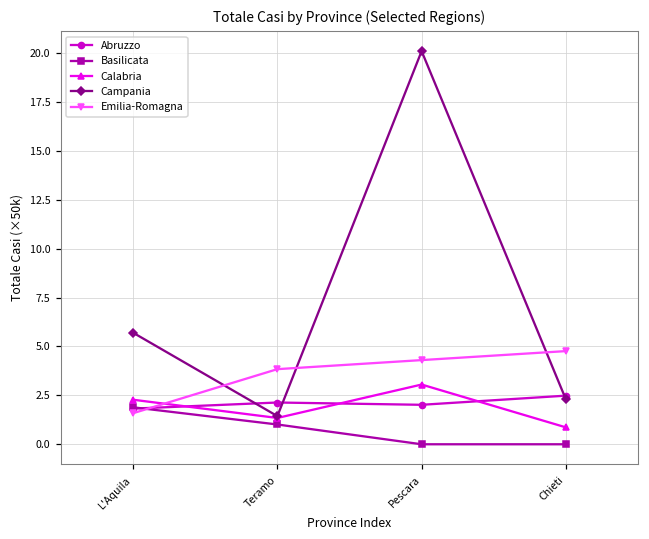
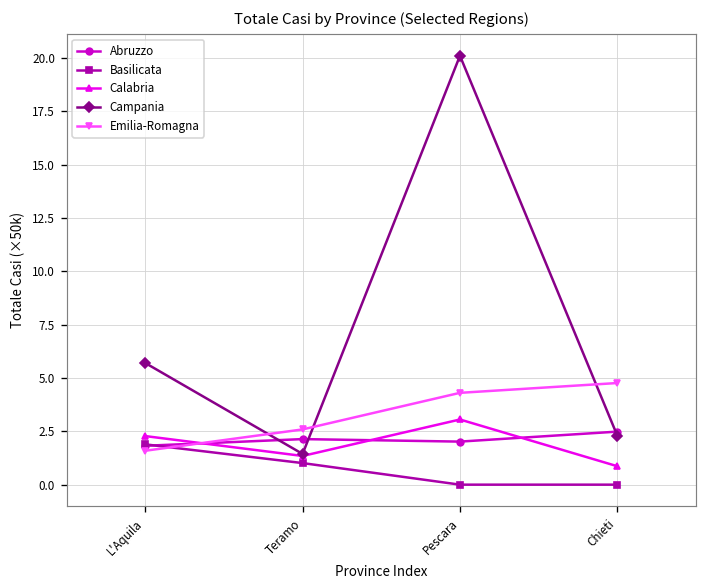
Emilia-Romagna, Teramo: 3.8 -> 2.6
